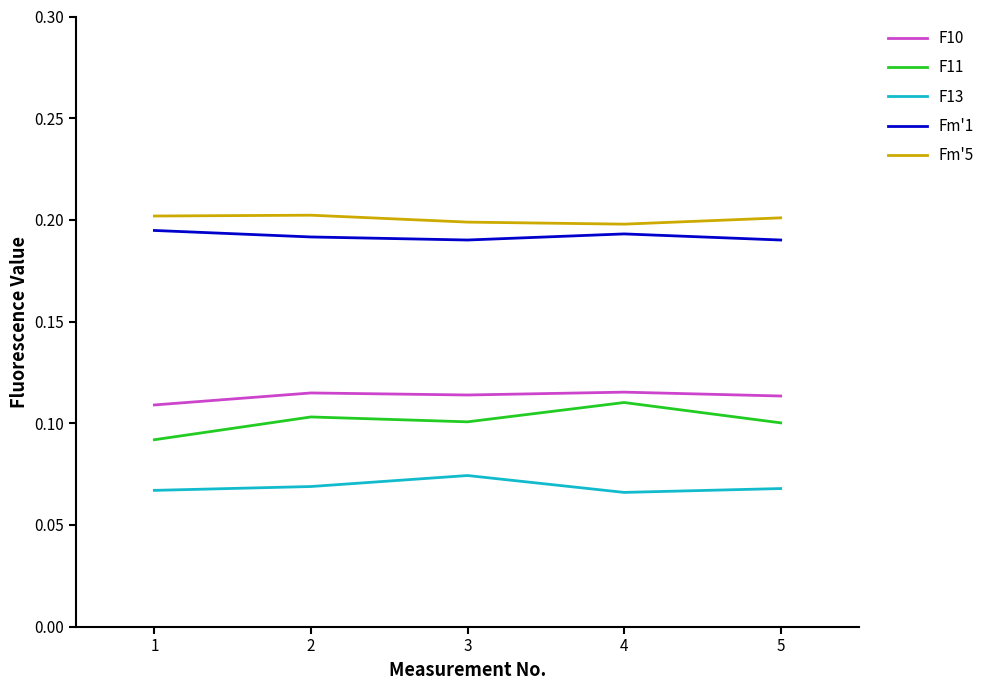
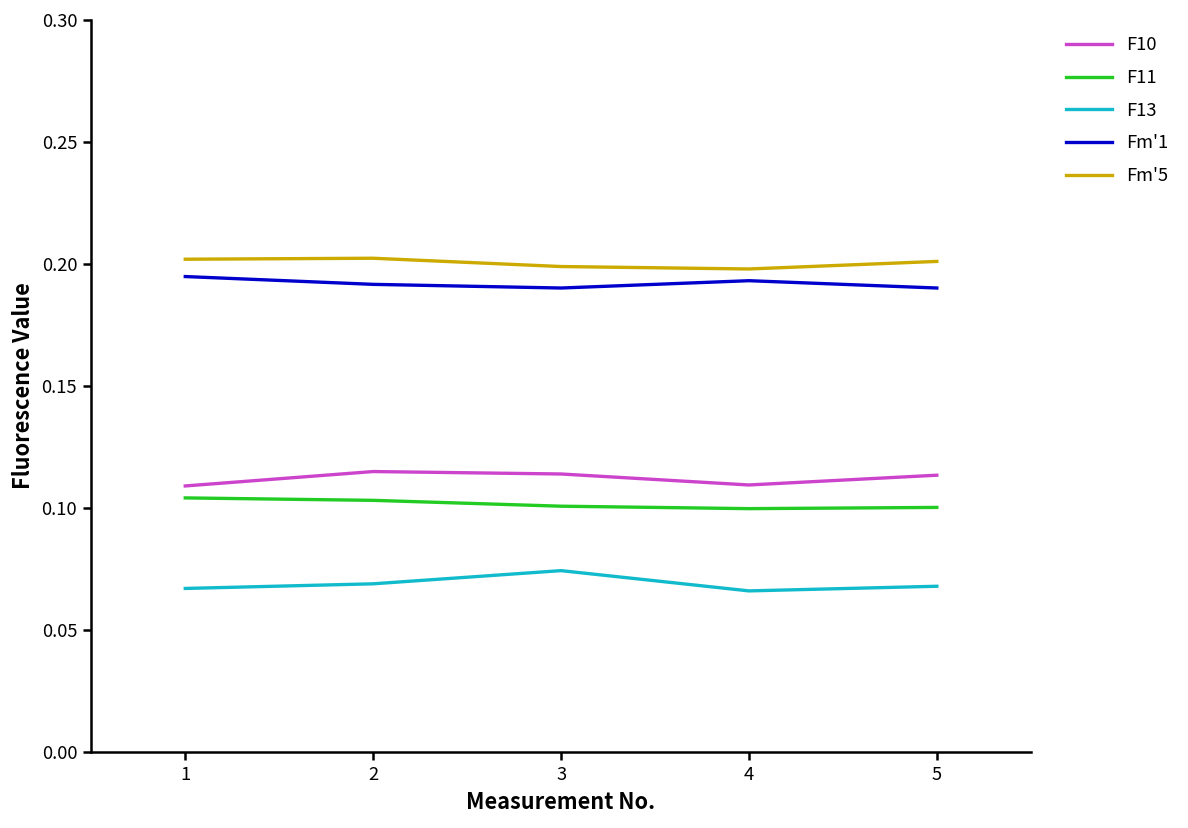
F11, 1: 0.092 -> 0.104
F10, 4: 0.115 -> 0.109
F11, 4: 0.110 -> 0.100
